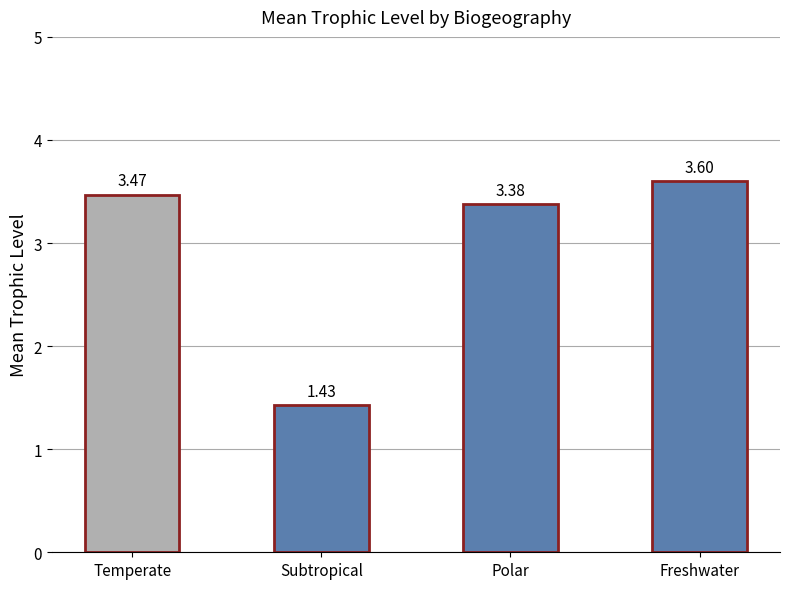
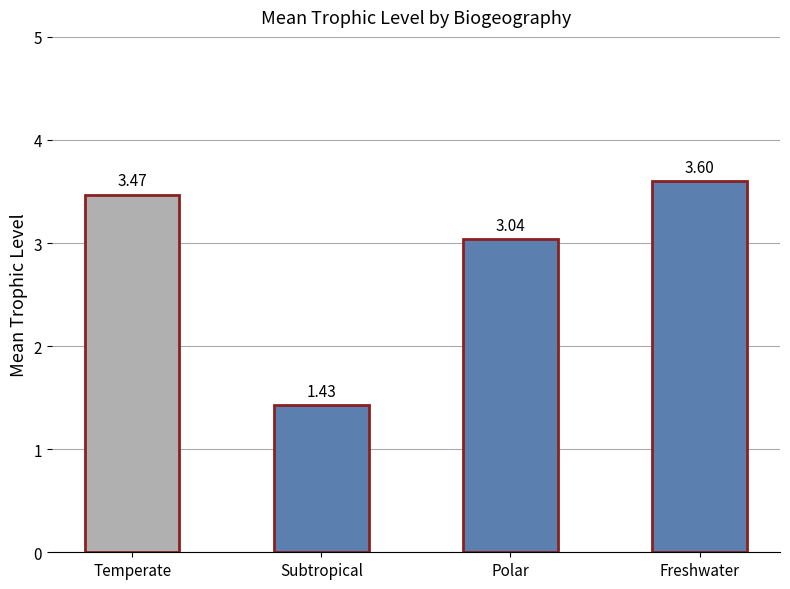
Polar: 3.38 -> 3.04
